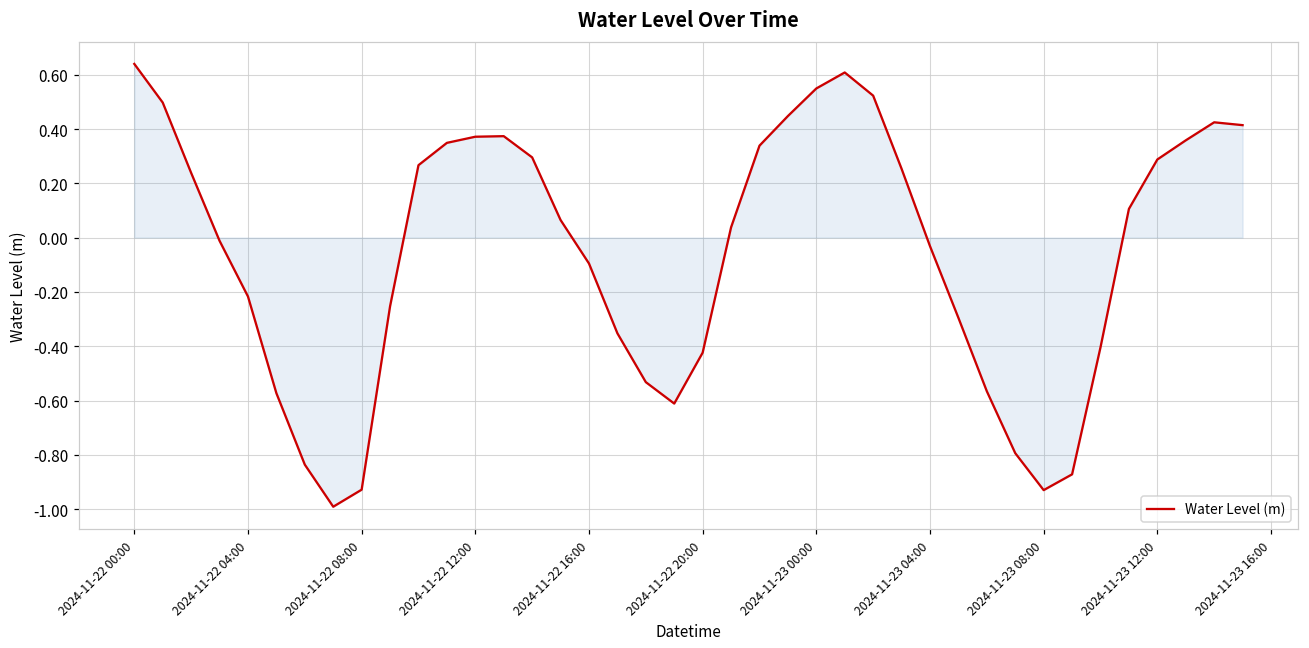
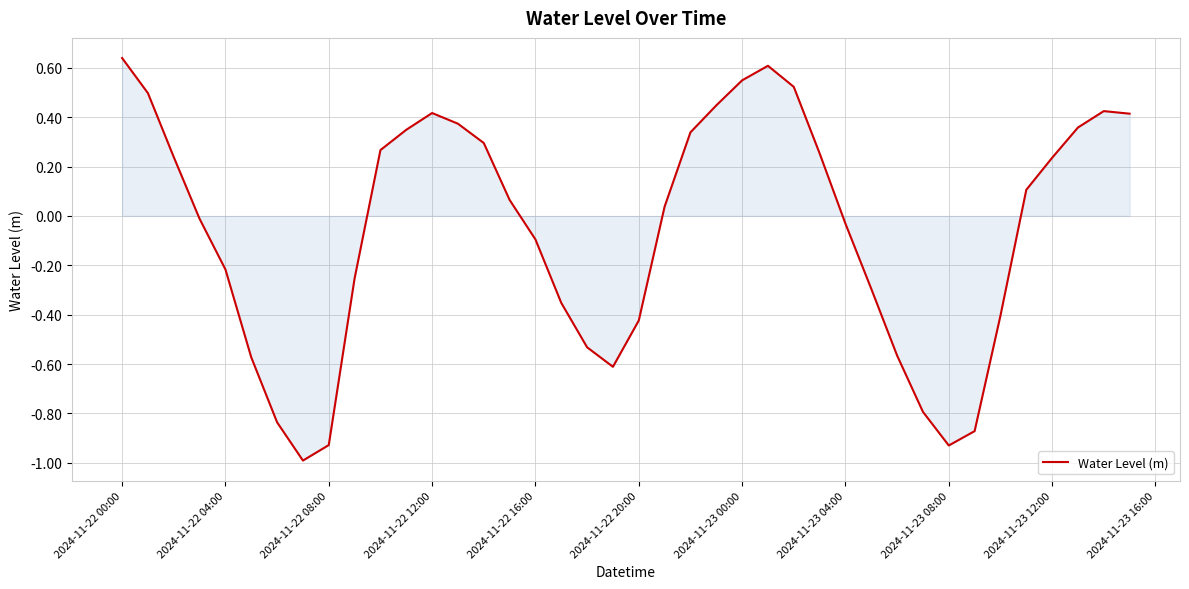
Water Level (m), 2024-11-22 12:00: 0.37 -> 0.42
Water Level (m), 2024-11-23 12:00: 0.29 -> 0.24
